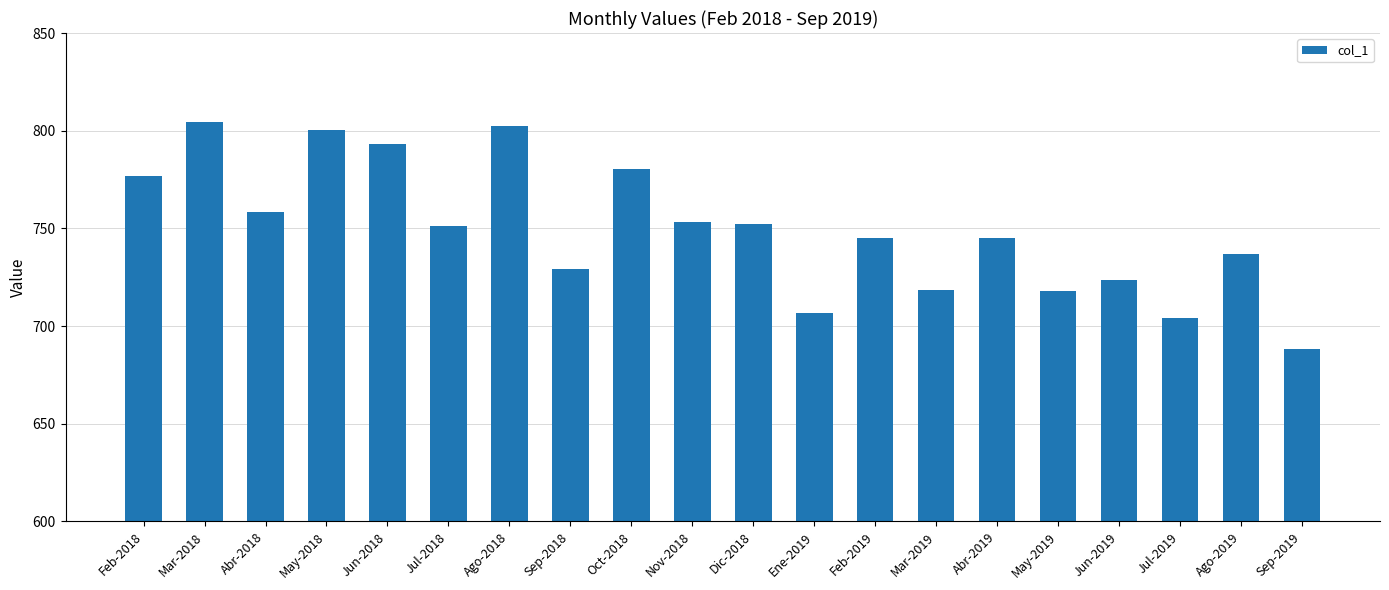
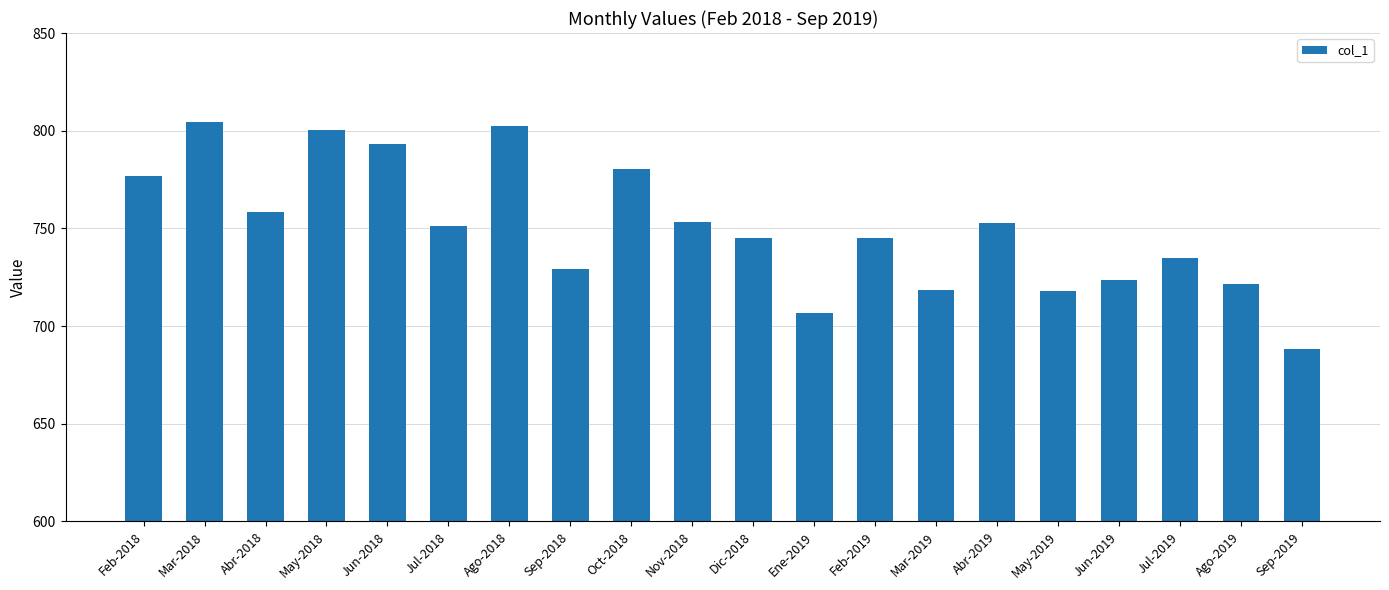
Dic-2018: 753 -> 745
Abr-2019: 745 -> 753
Jul-2019: 704 -> 735
Ago-2019: 737 -> 721
